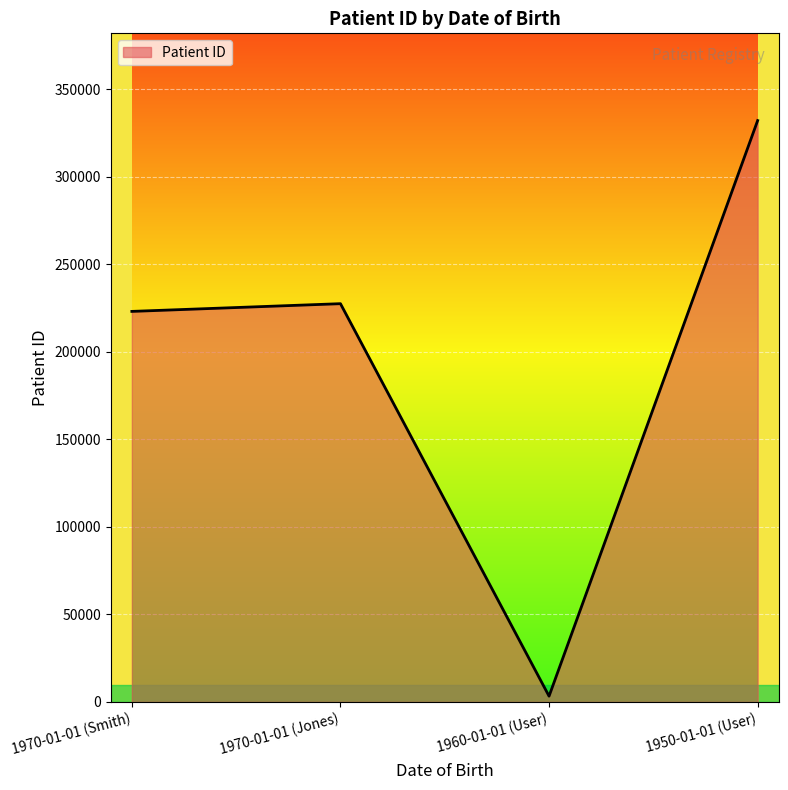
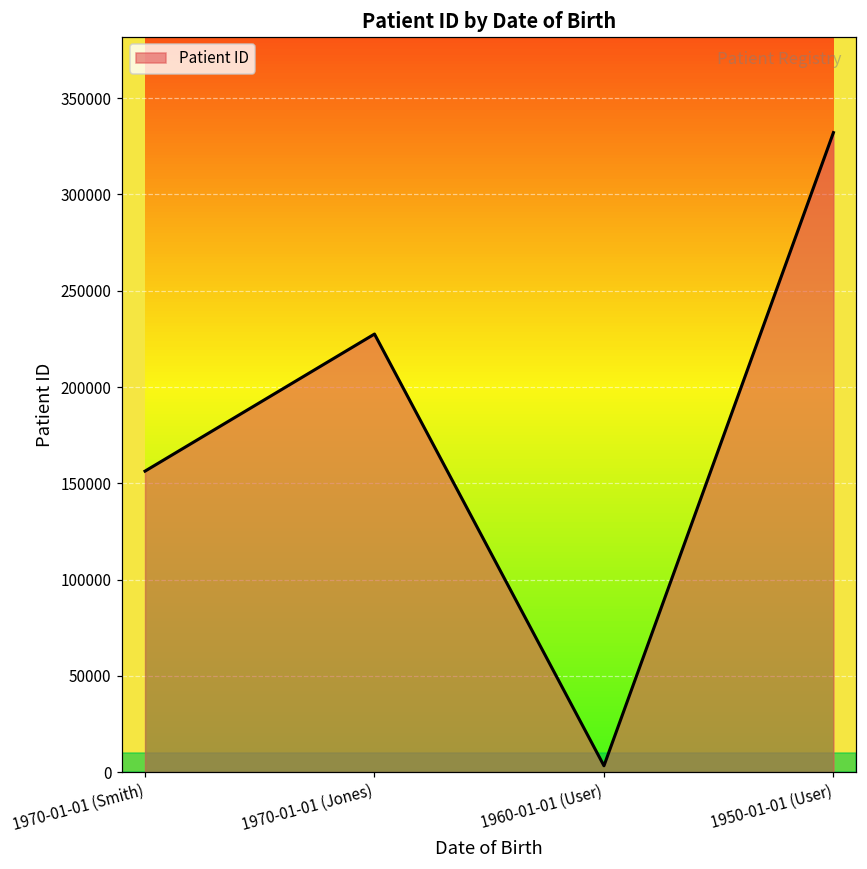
1970-01-01 (Smith): 223000 -> 156000
